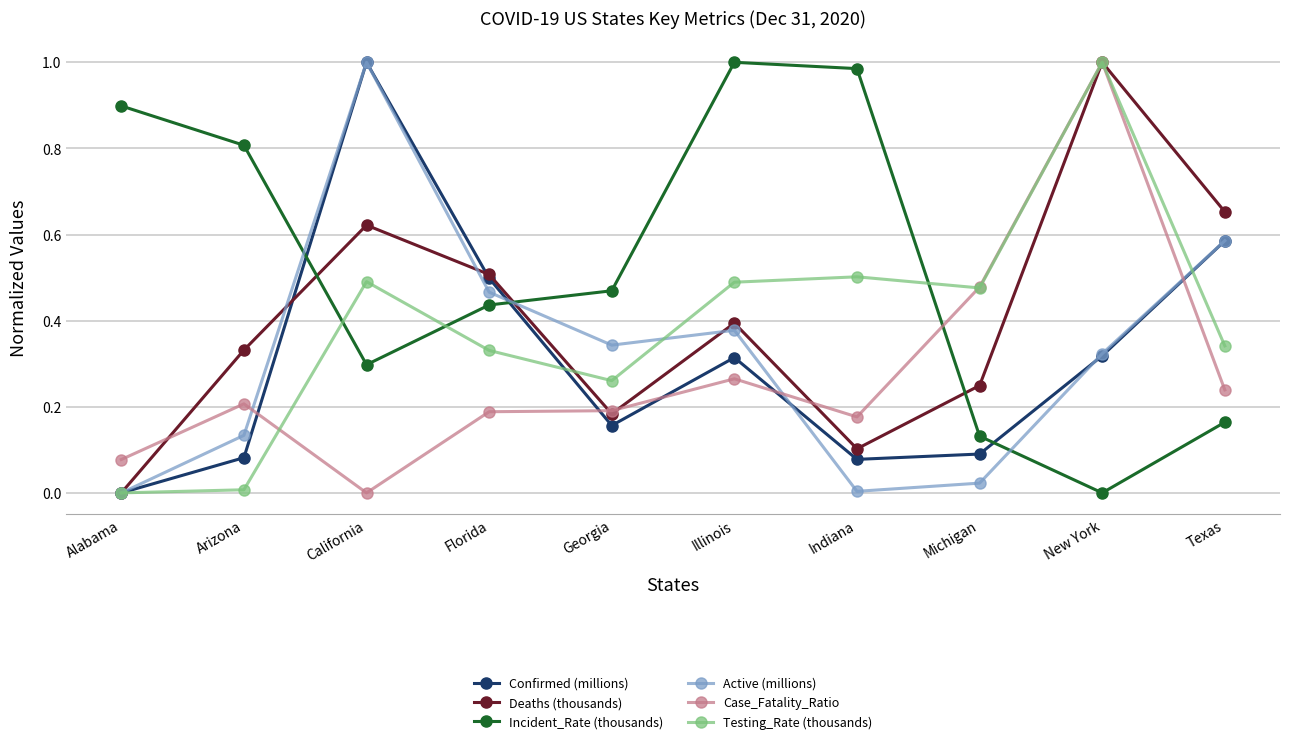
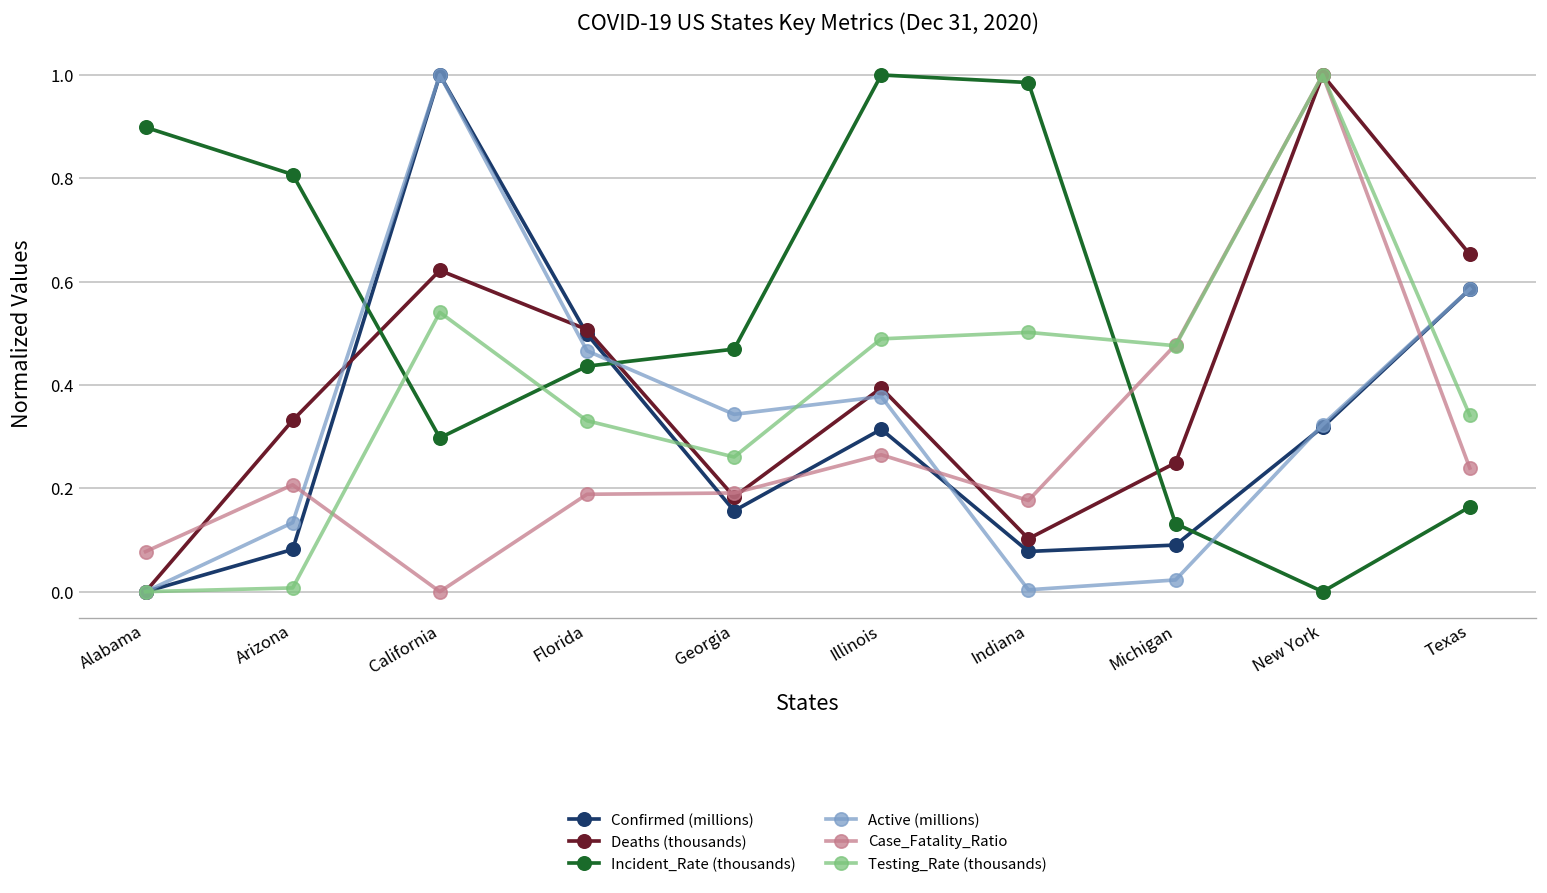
Testing_Rate (thousands), California: 0.49 -> 0.54
